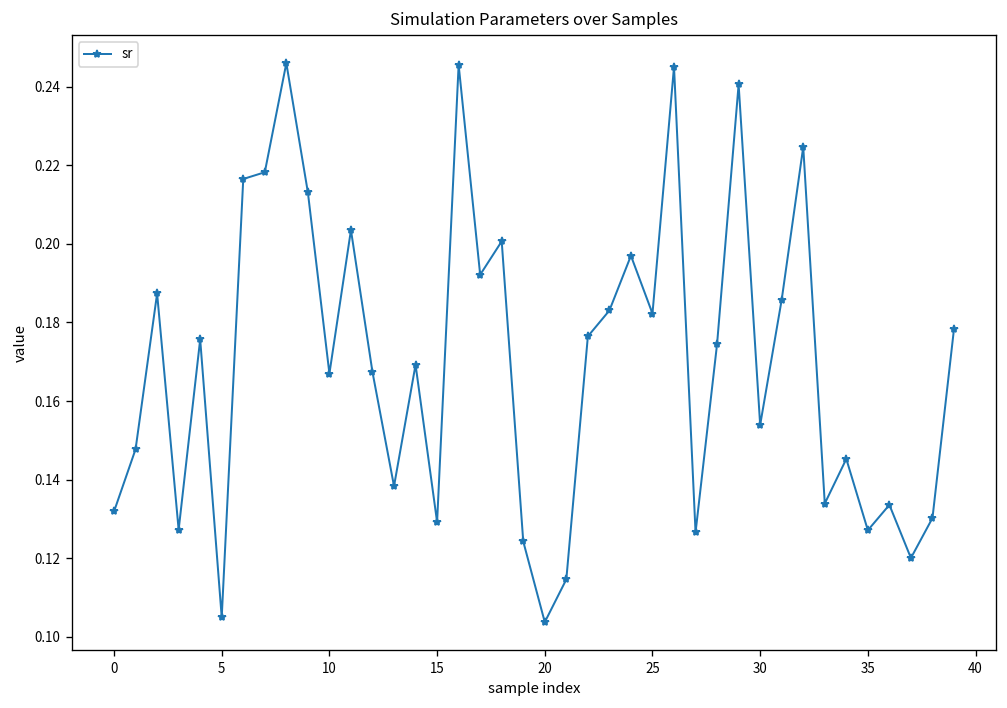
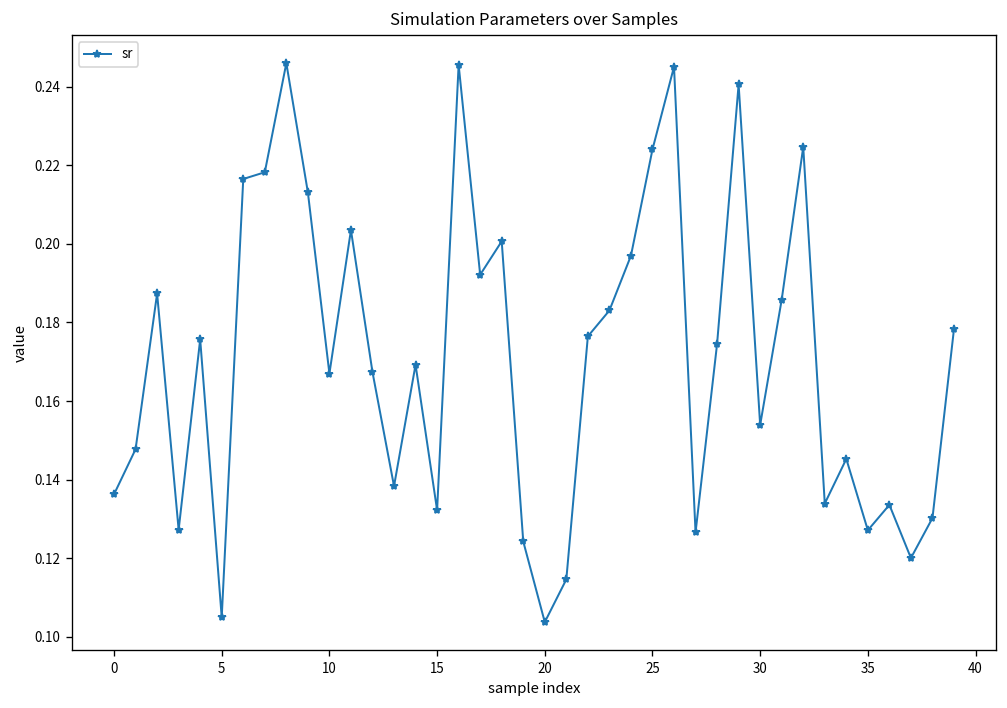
0: 0.132 -> 0.136
15: 0.129 -> 0.132
25: 0.182 -> 0.224
